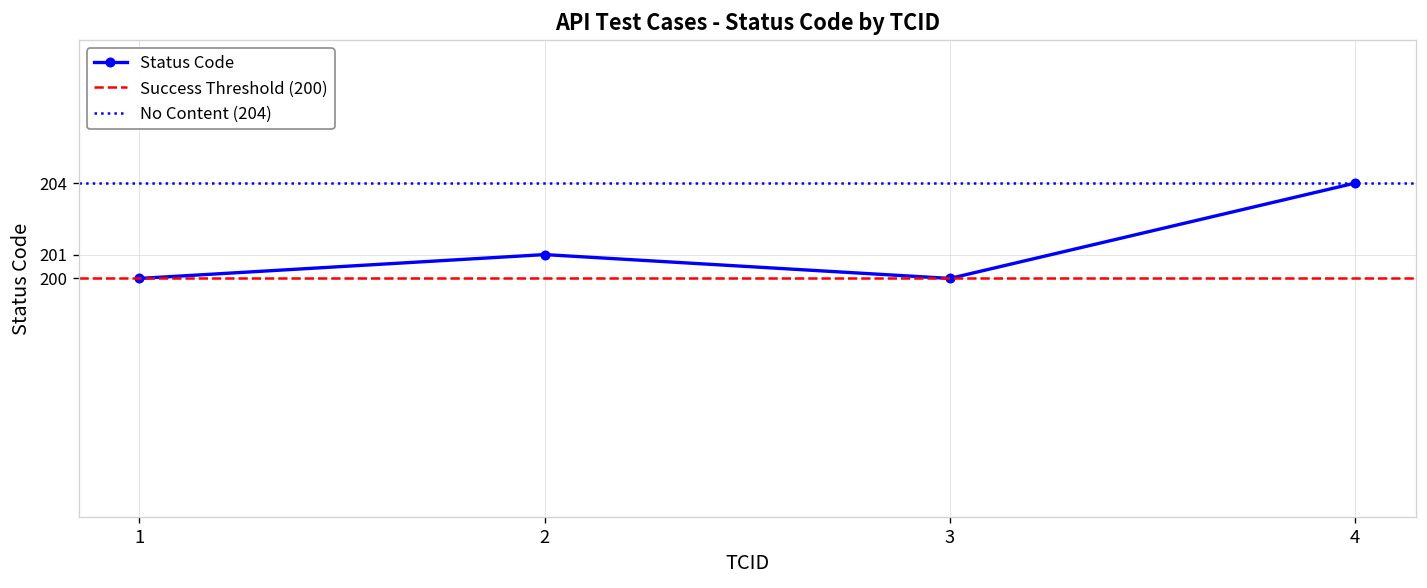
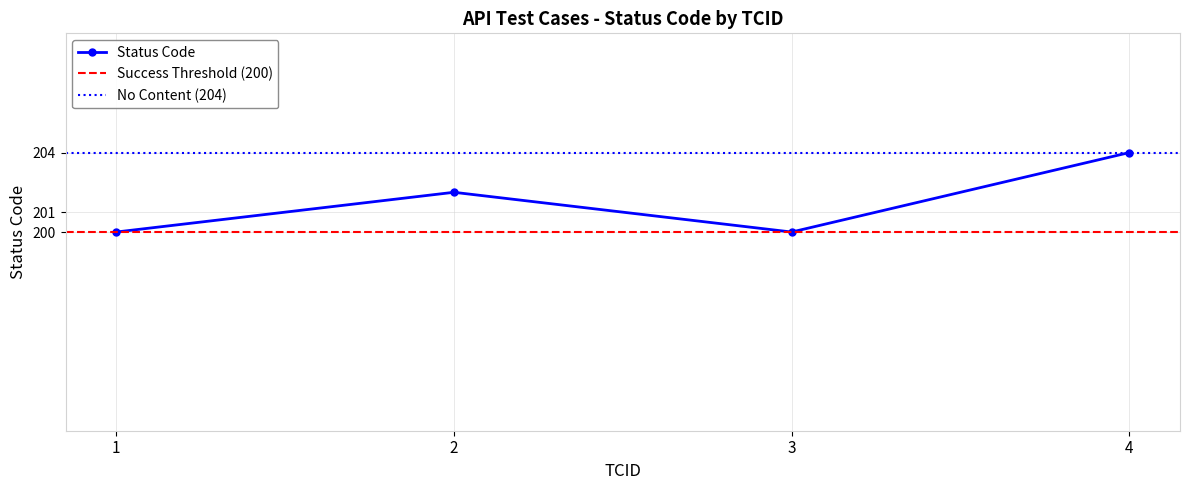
2: 201 -> 202
